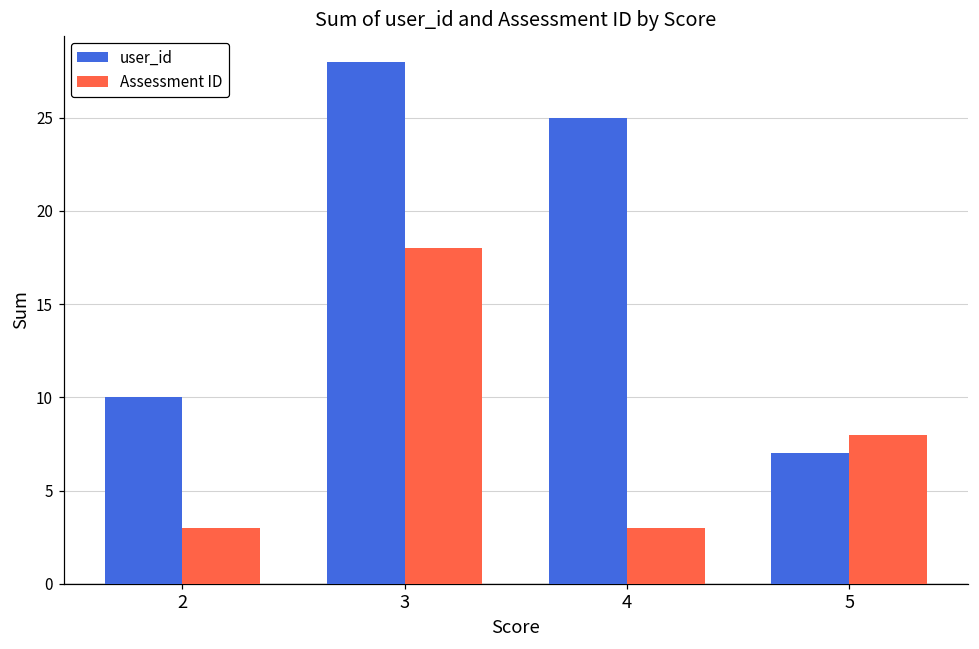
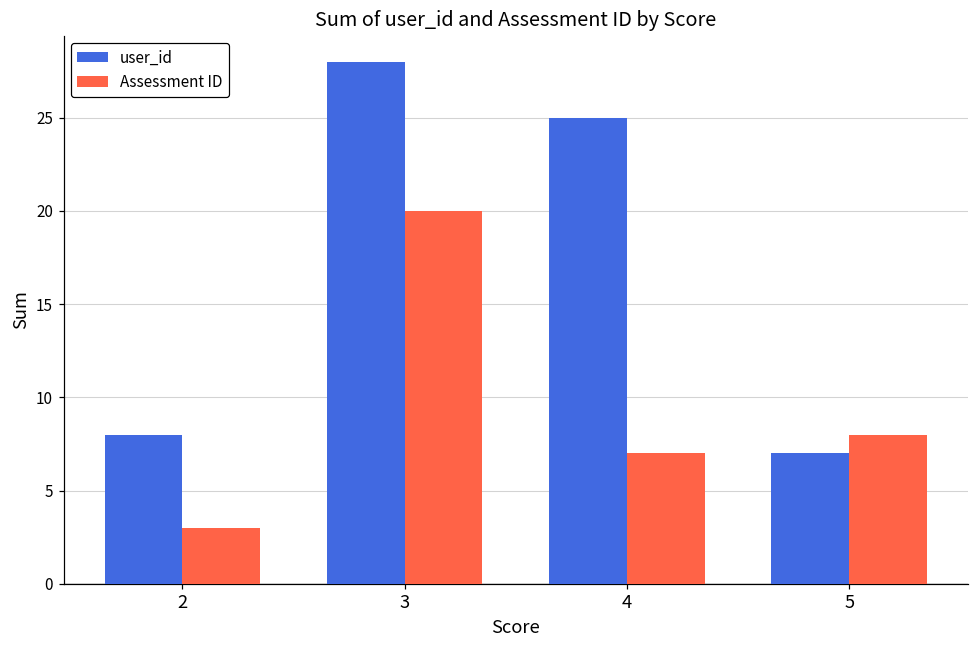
user_id, 2: 10 -> 8
Assessment ID, 3: 18 -> 20
Assessment ID, 4: 3 -> 7
